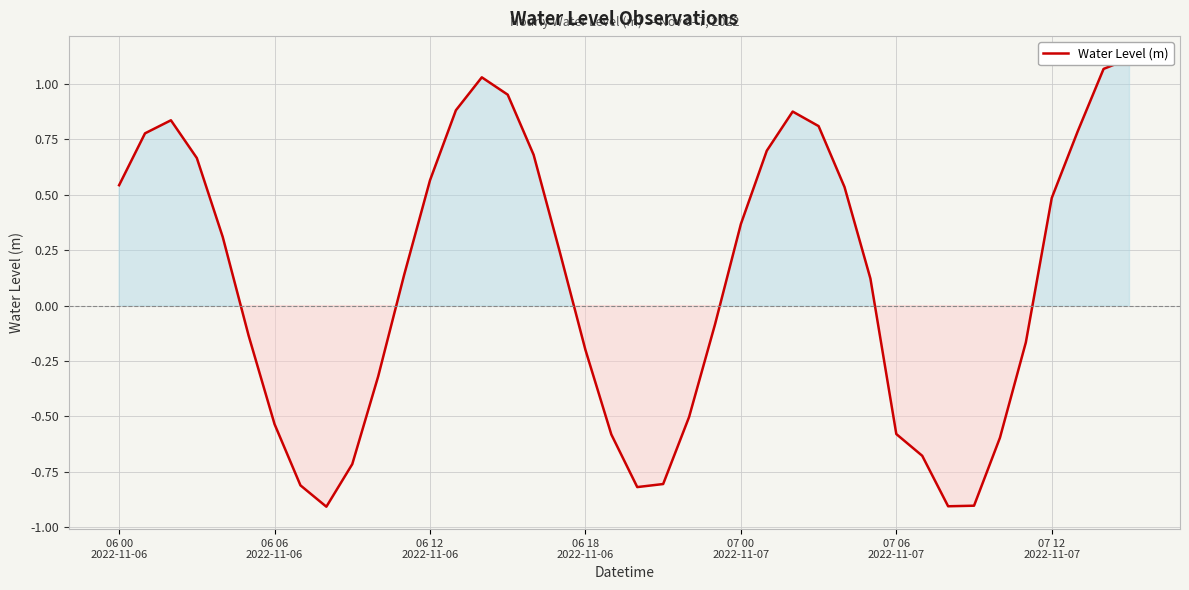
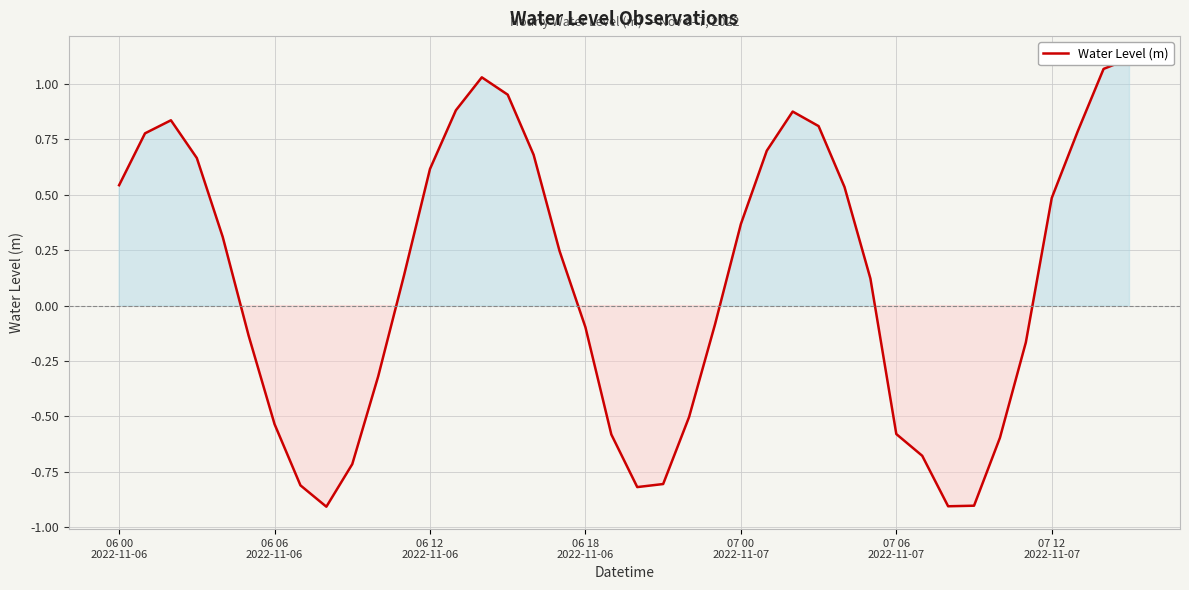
06 12 2022-11-06: 0.57 -> 0.62
06 18 2022-11-06: -0.20 -> -0.10
